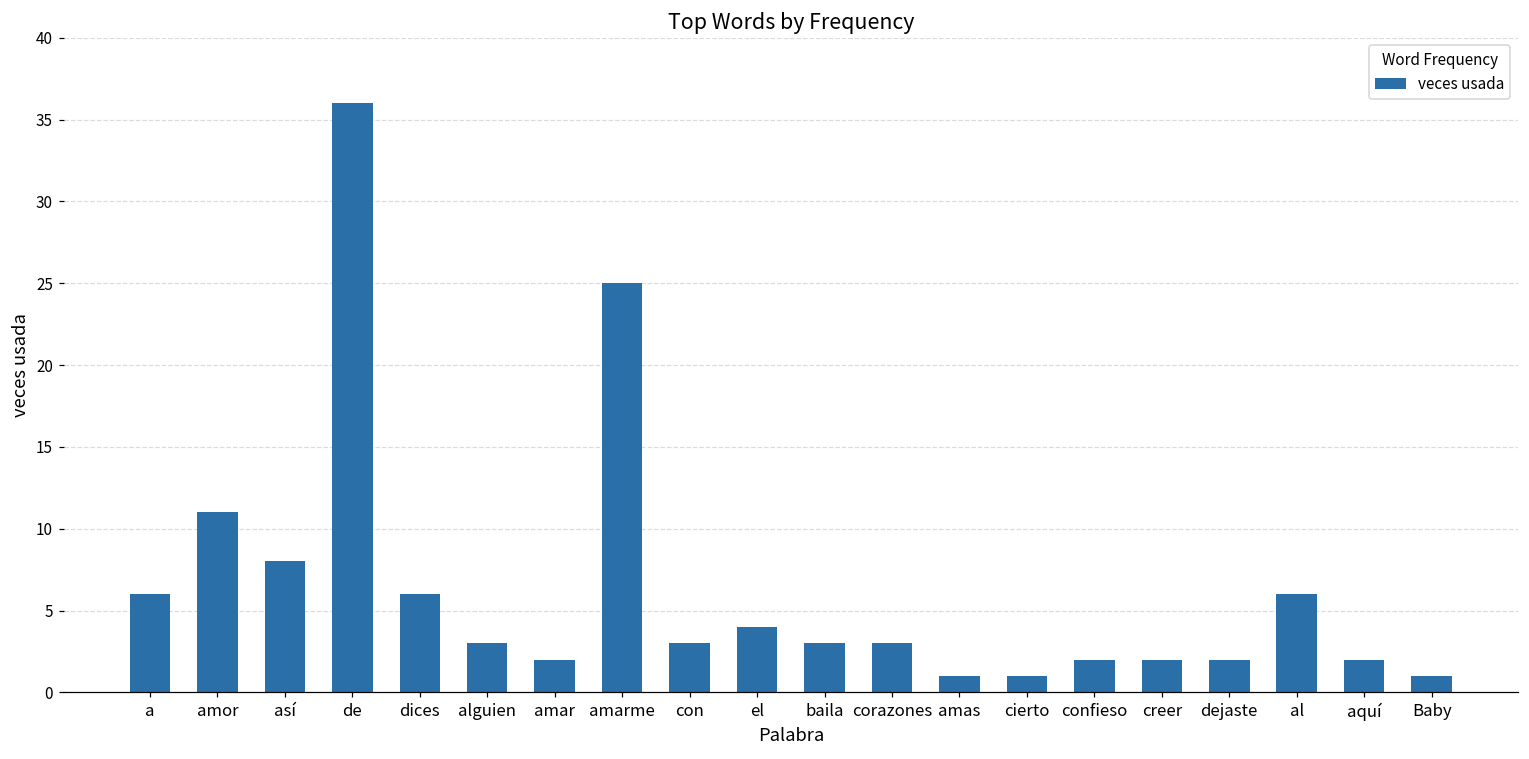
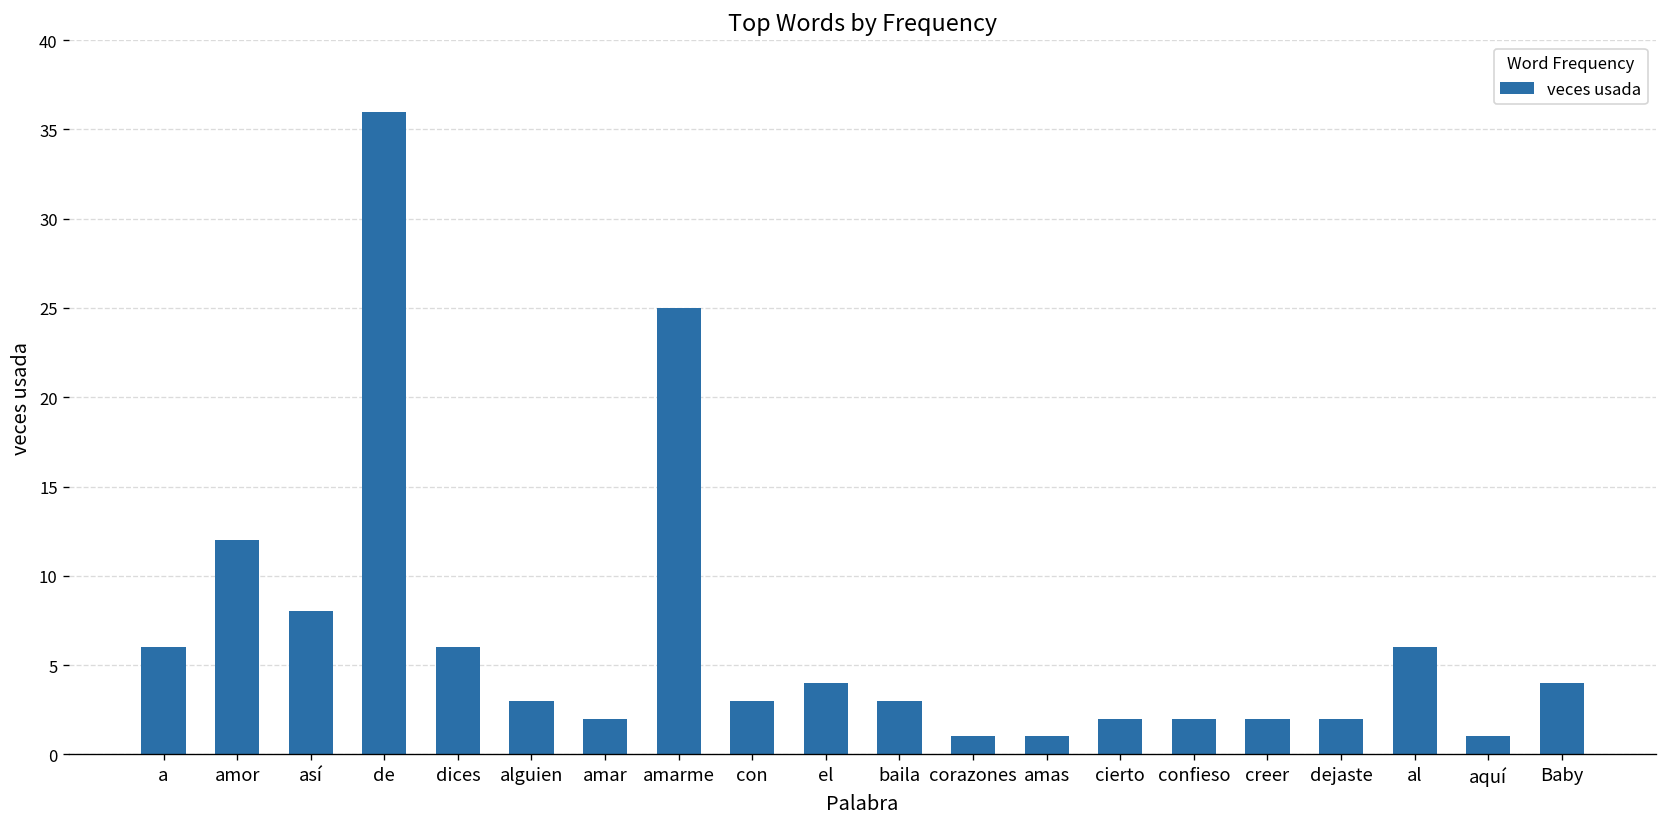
amor: 11 -> 12
corazones: 3 -> 1
cierto: 1 -> 2
aquí: 2 -> 1
Baby: 1 -> 4
